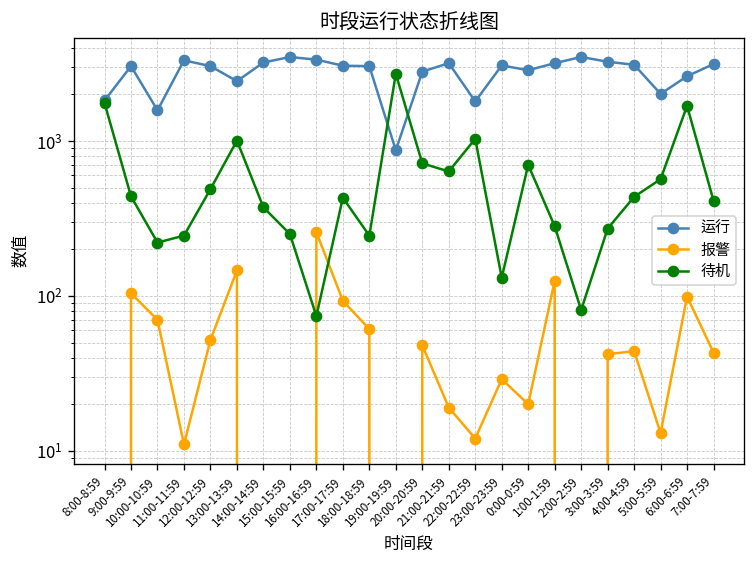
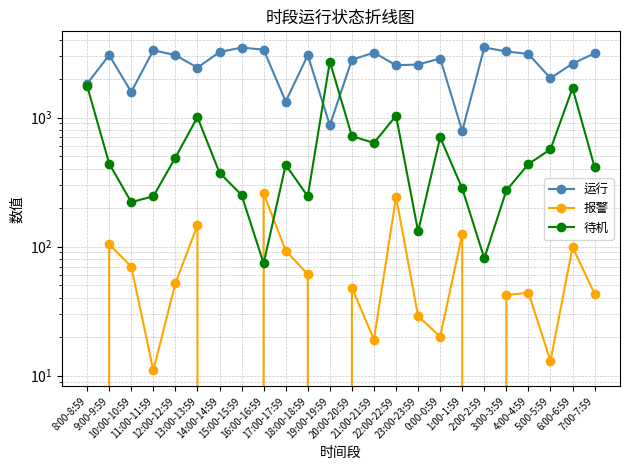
运行, 17:00-17:59: 3100 -> 1300
运行, 22:00-22:59: 1800 -> 2500
报警, 22:00-22:59: 12 -> 240
运行, 23:00-23:59: 3100 -> 2600
运行, 1:00-1:59: 3200 -> 800
